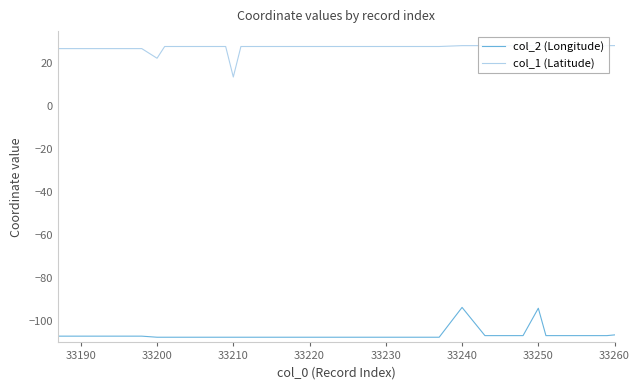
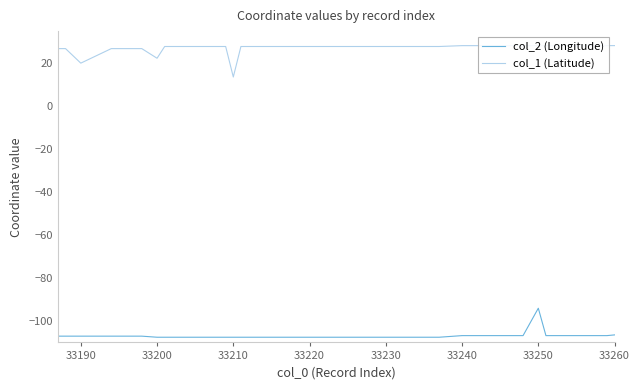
col_1 (Latitude), 33190: 27 -> 20
col_2 (Longitude), 33240: -94 -> -107
